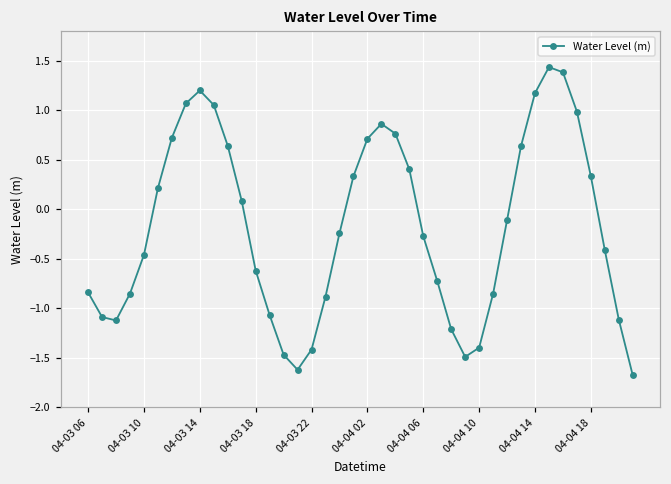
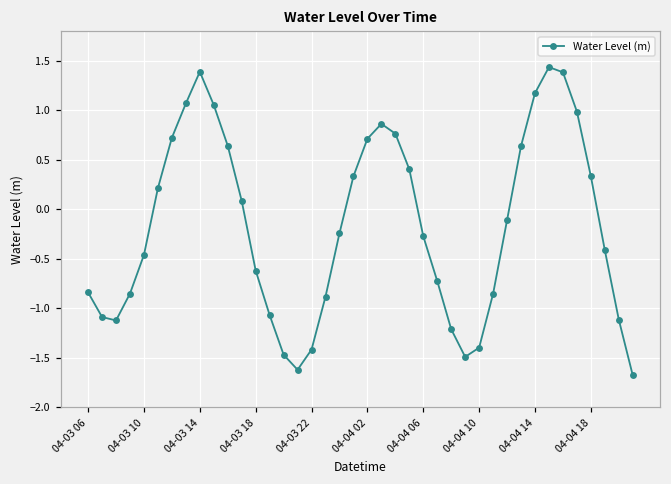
04-03 14: 1.2 -> 1.4
